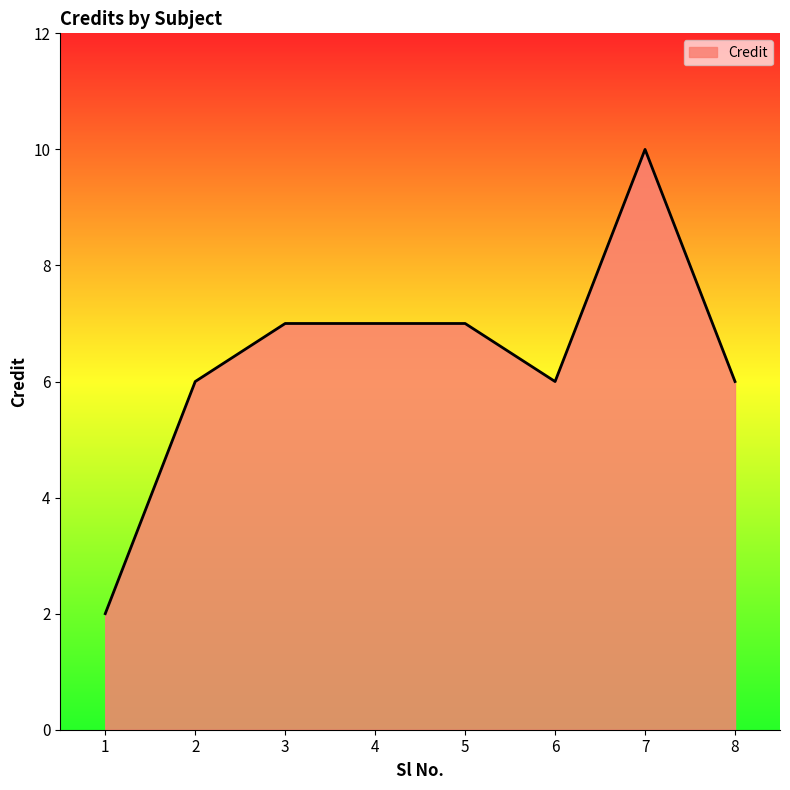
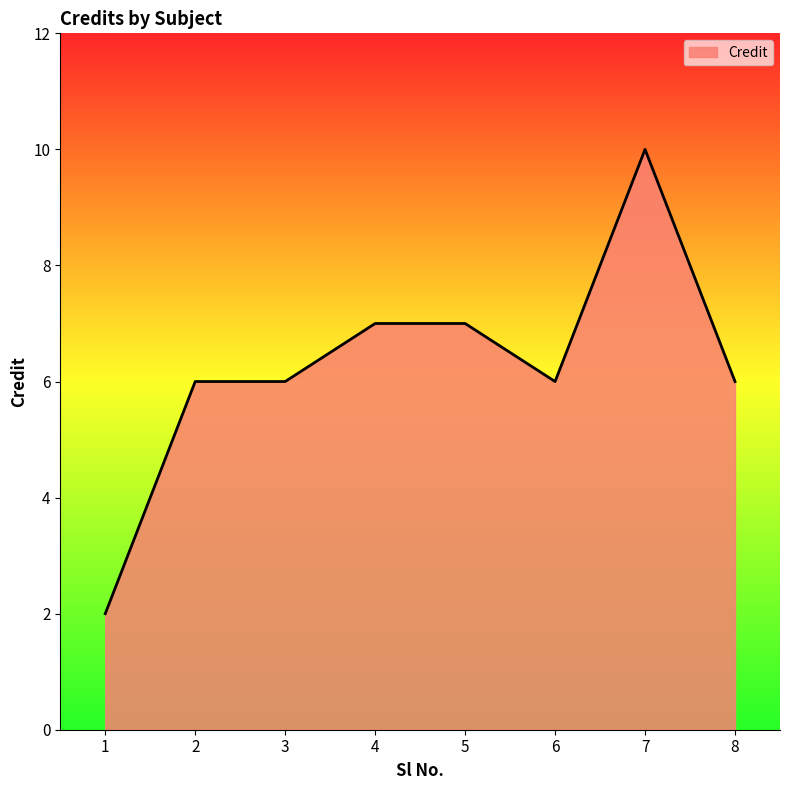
3: 7 -> 6
